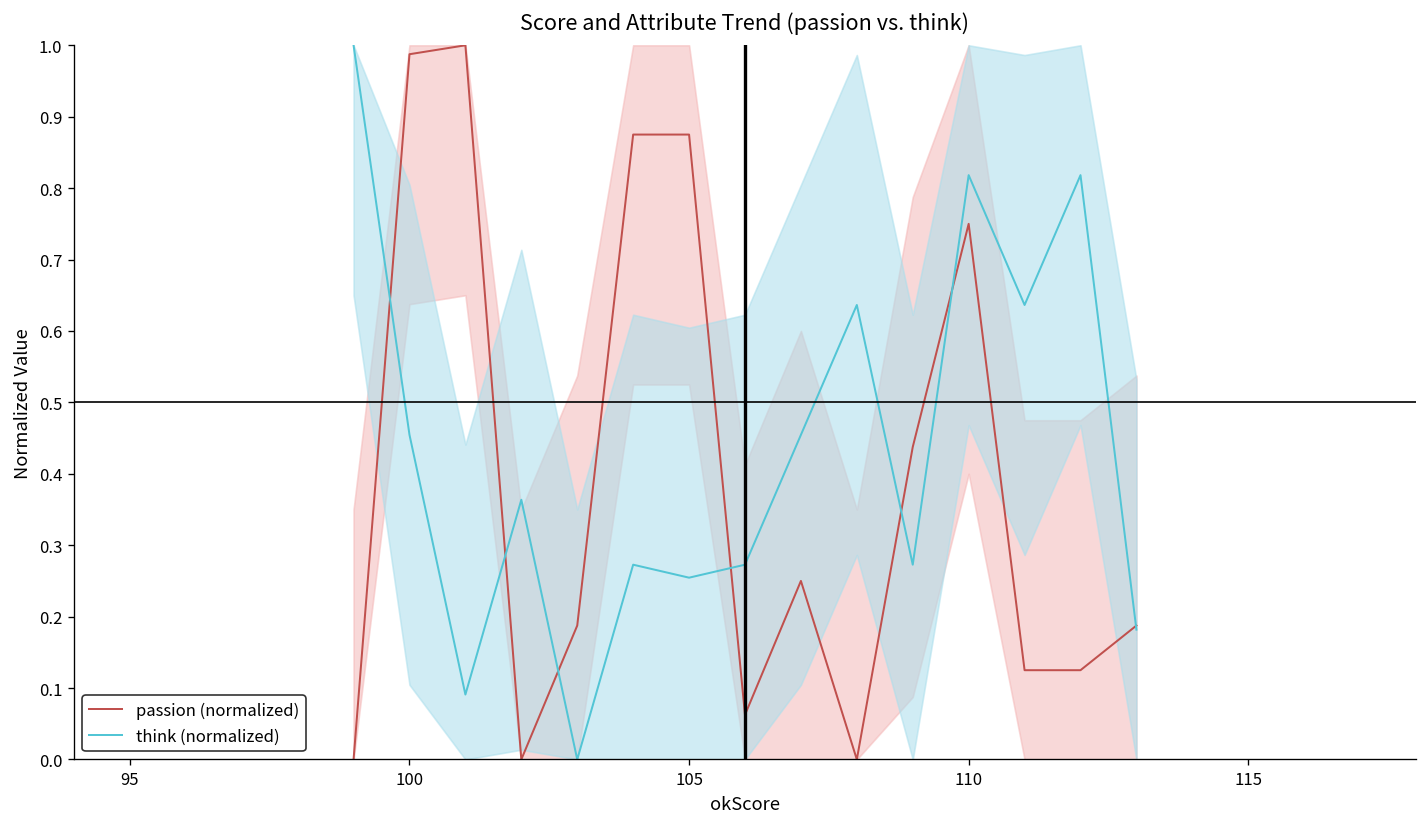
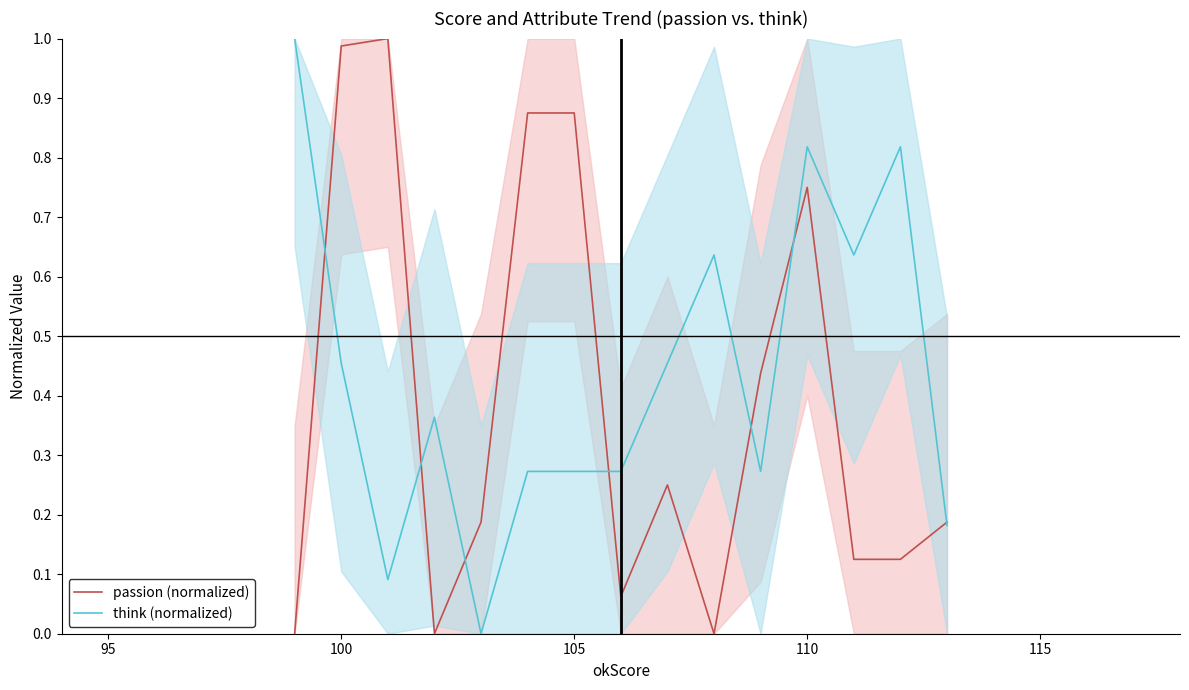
think (normalized), 105: 0.25 -> 0.27
